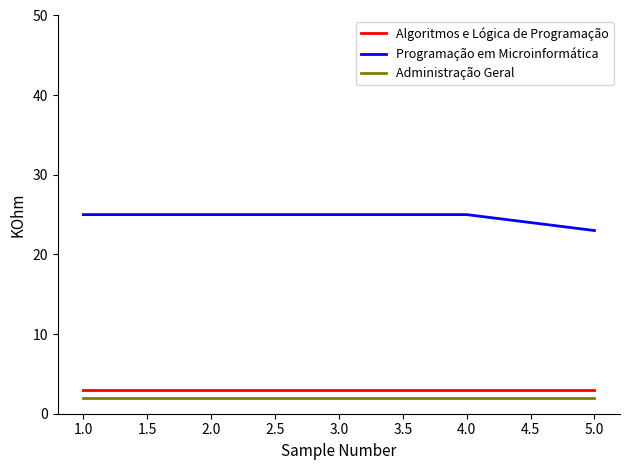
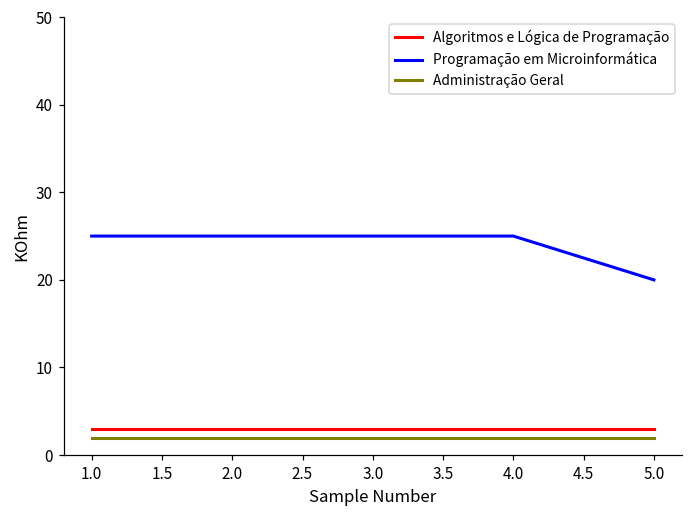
Programação em Microinformática, 5.0: 23 -> 20
